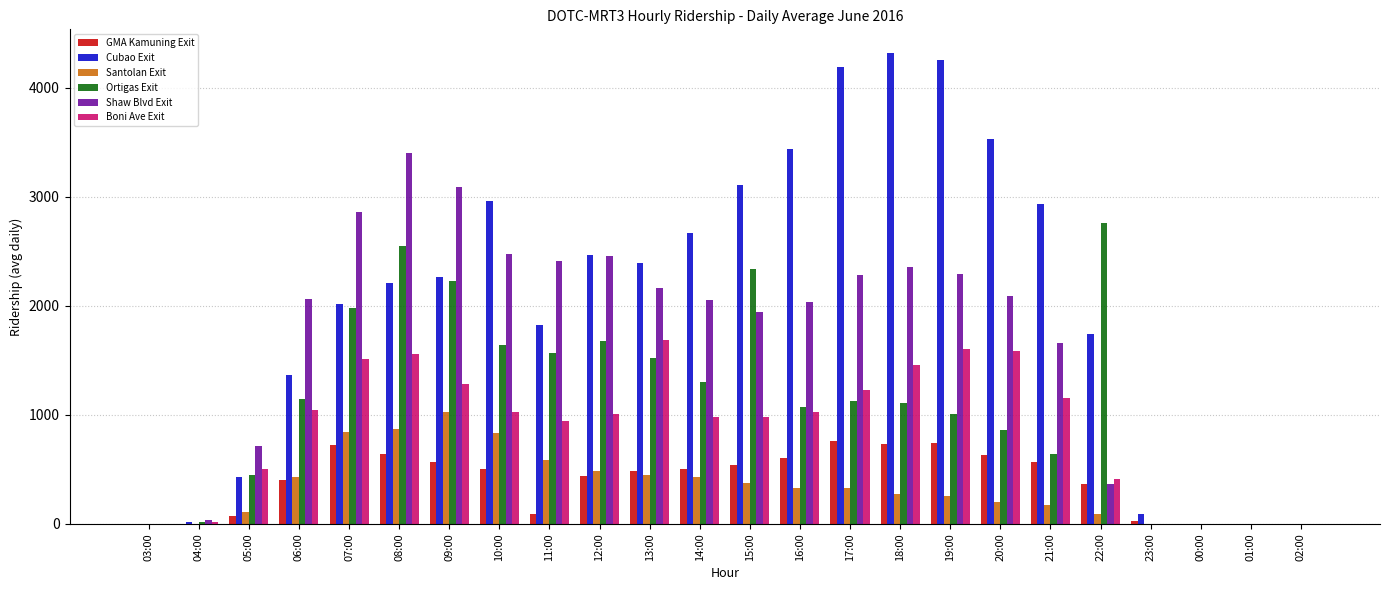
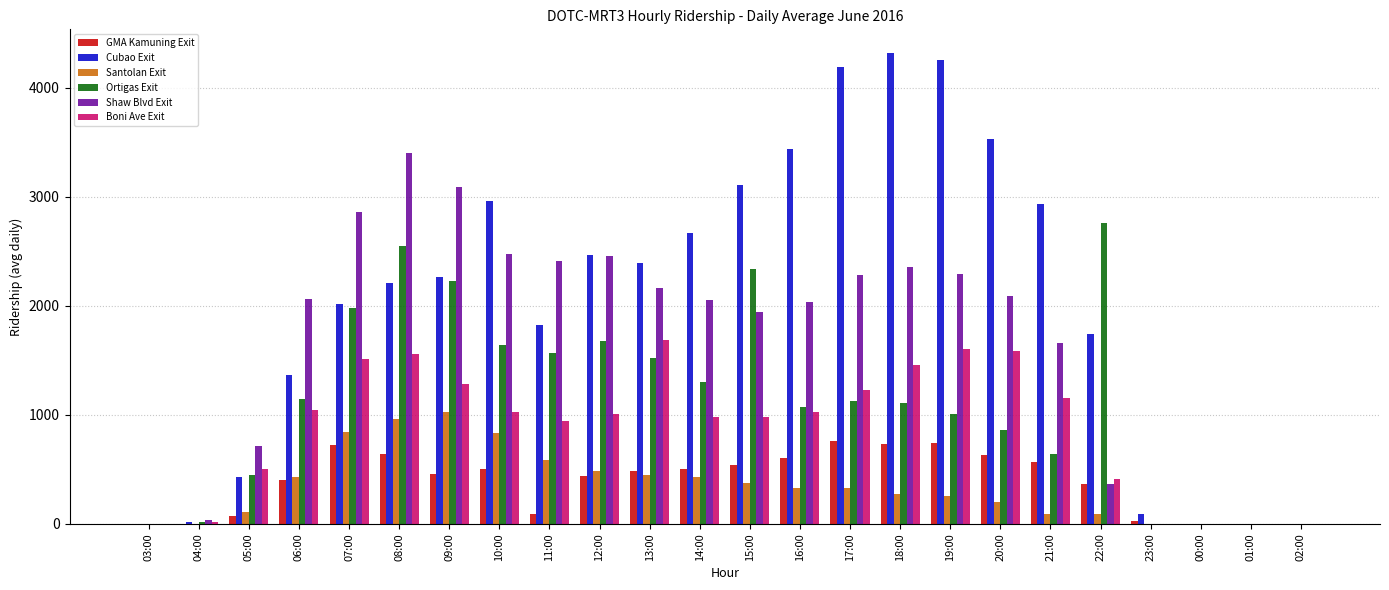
Santolan Exit, 08:00: 870 -> 960
GMA Kamuning Exit, 09:00: 560 -> 460
Santolan Exit, 21:00: 170 -> 90
